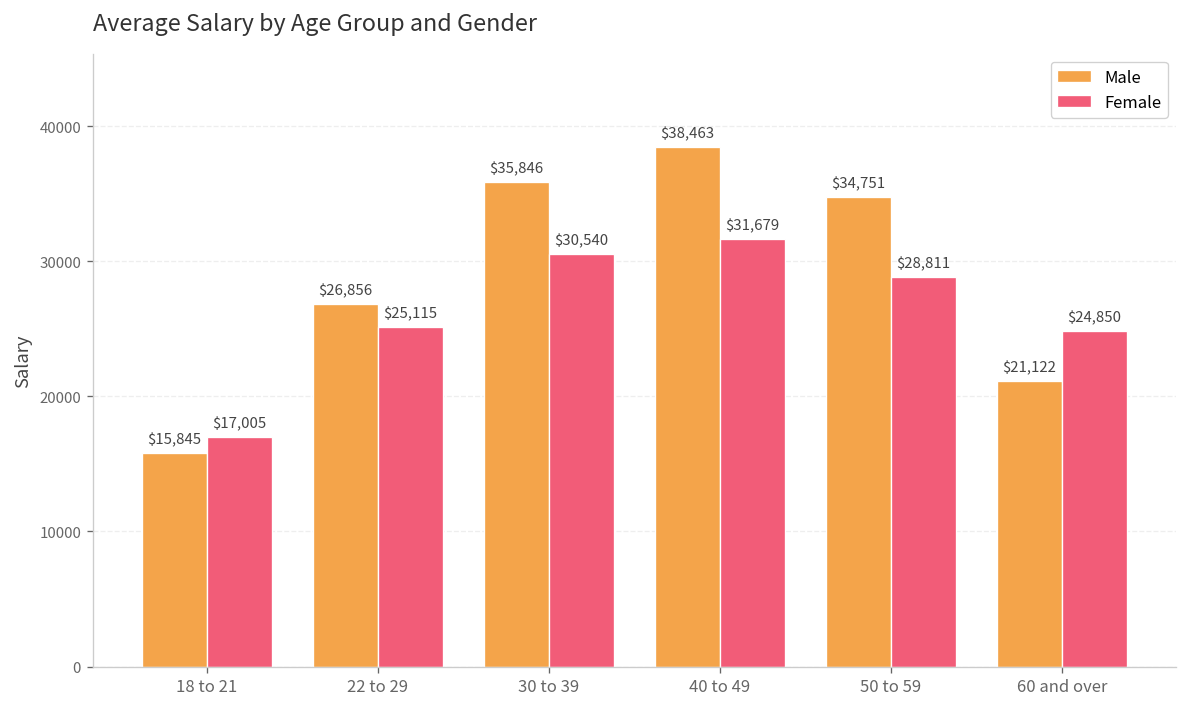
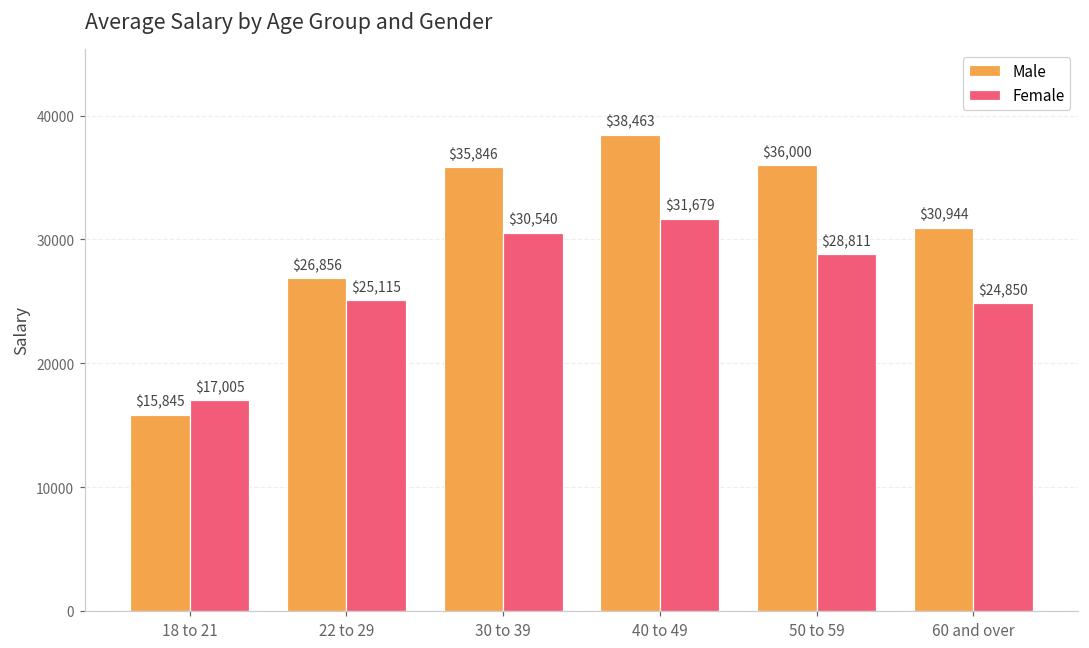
Male, 50 to 59: $34,751 -> $36,000
Male, 60 and over: $21,122 -> $30,944
